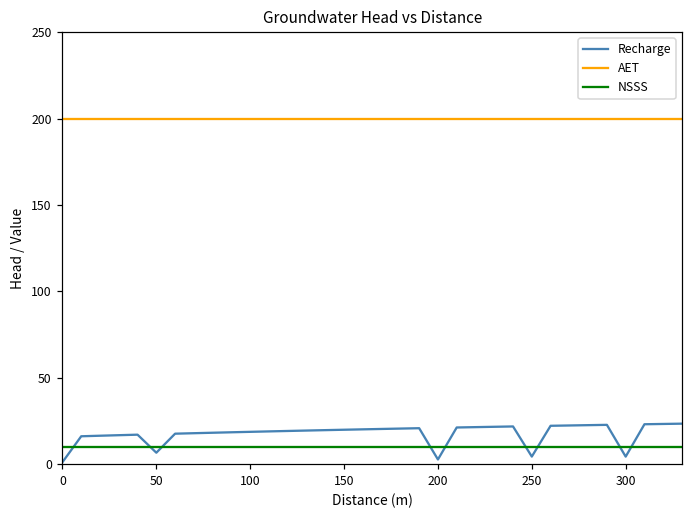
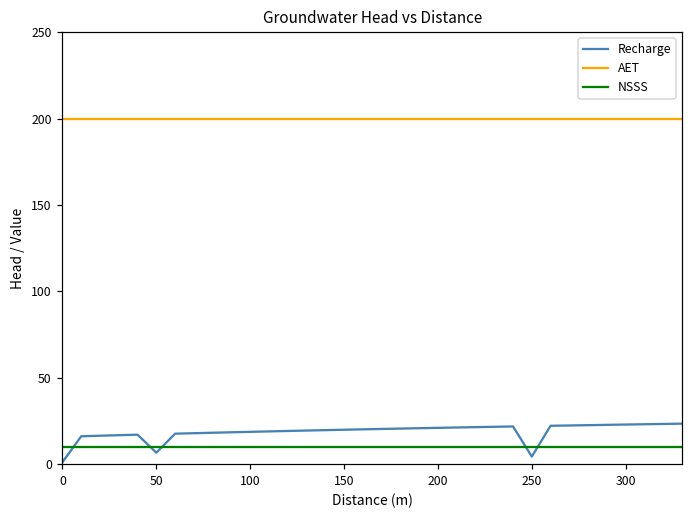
Recharge, 200: 3 -> 21
Recharge, 300: 4 -> 23
